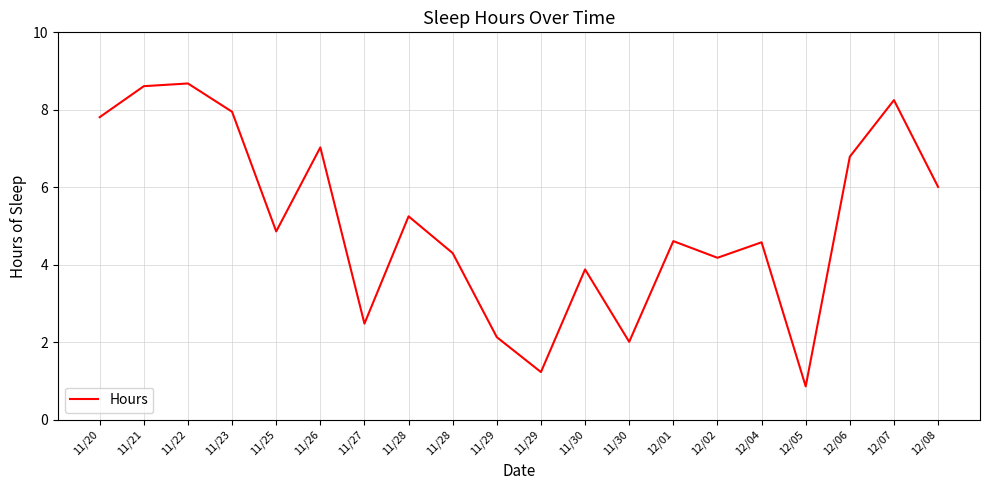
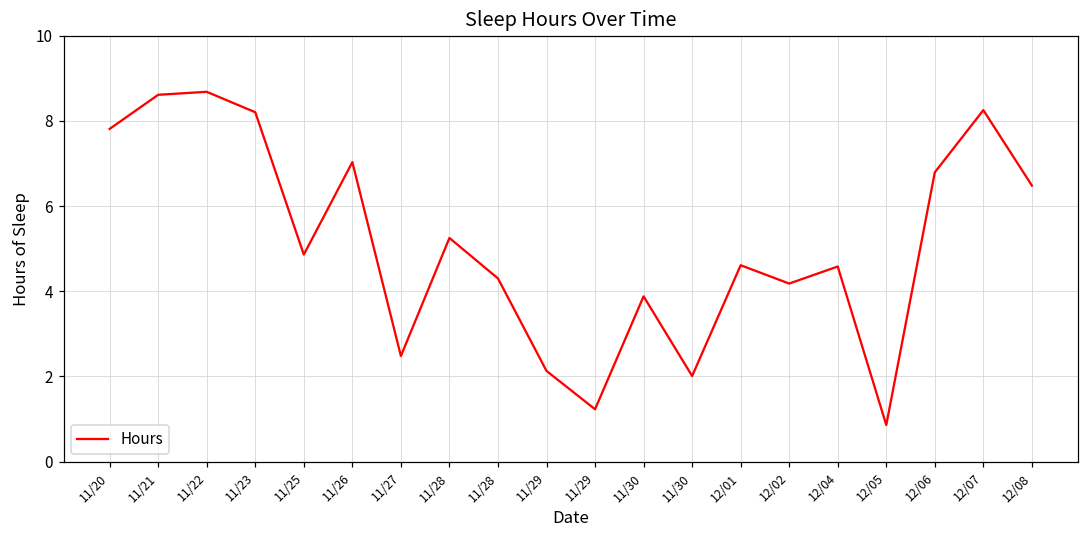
11/23: 8.0 -> 8.2
12/08: 6.0 -> 6.5
